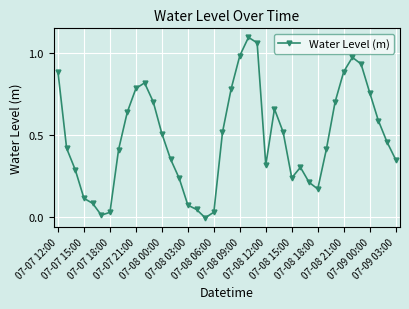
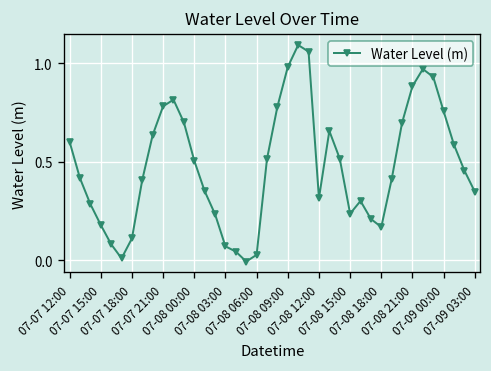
07-07 12:00: 0.88 -> 0.60
07-07 15:00: 0.11 -> 0.18
07-07 18:00: 0.03 -> 0.11
